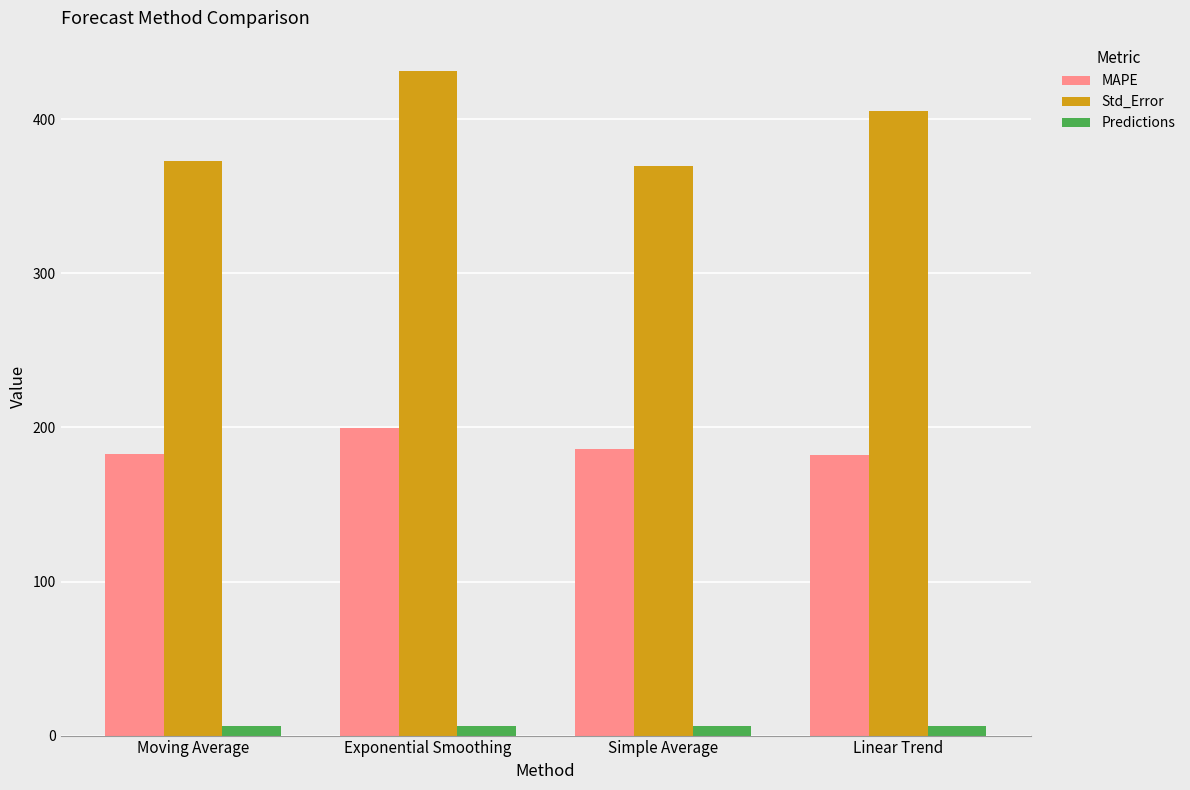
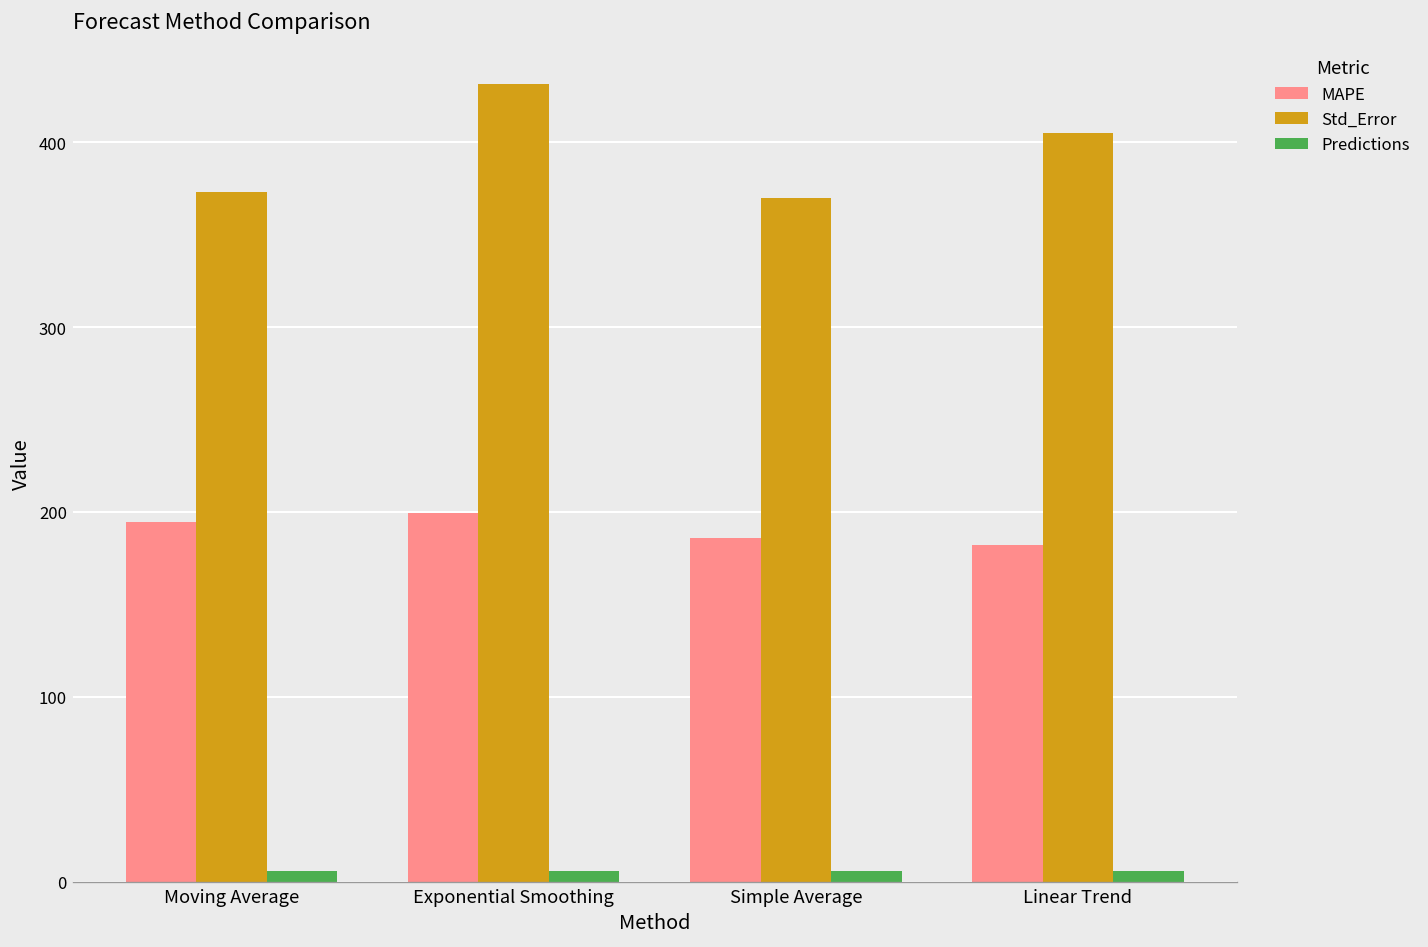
MAPE, Moving Average: 183 -> 195
